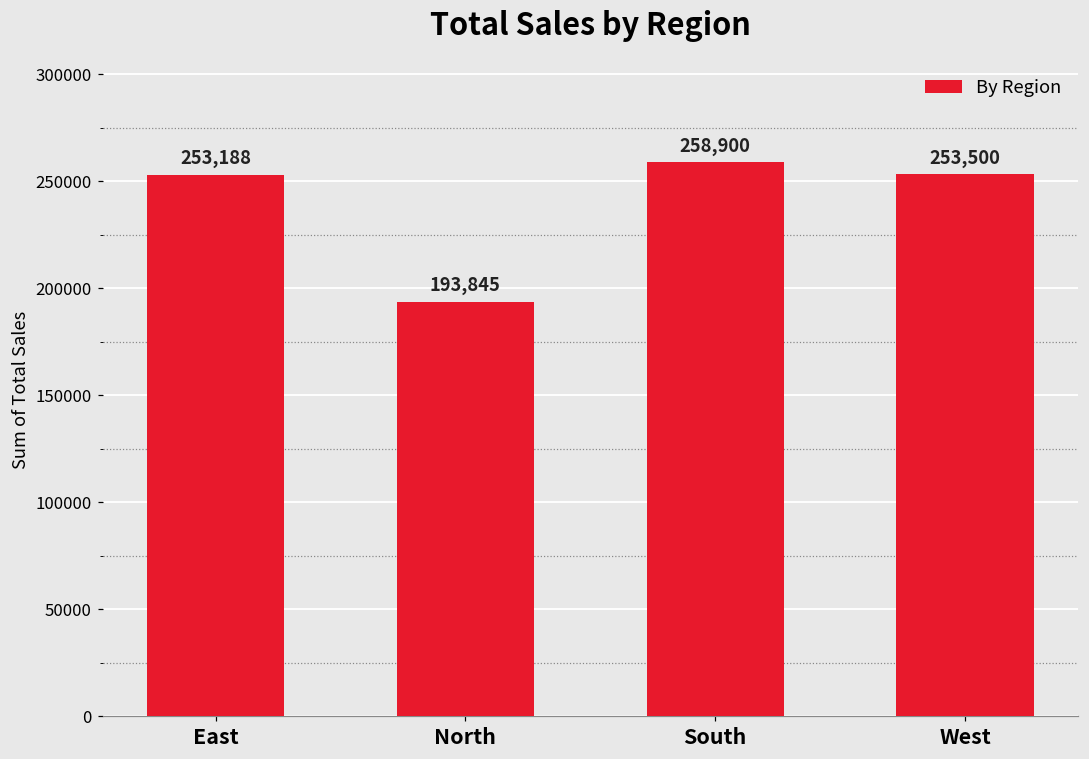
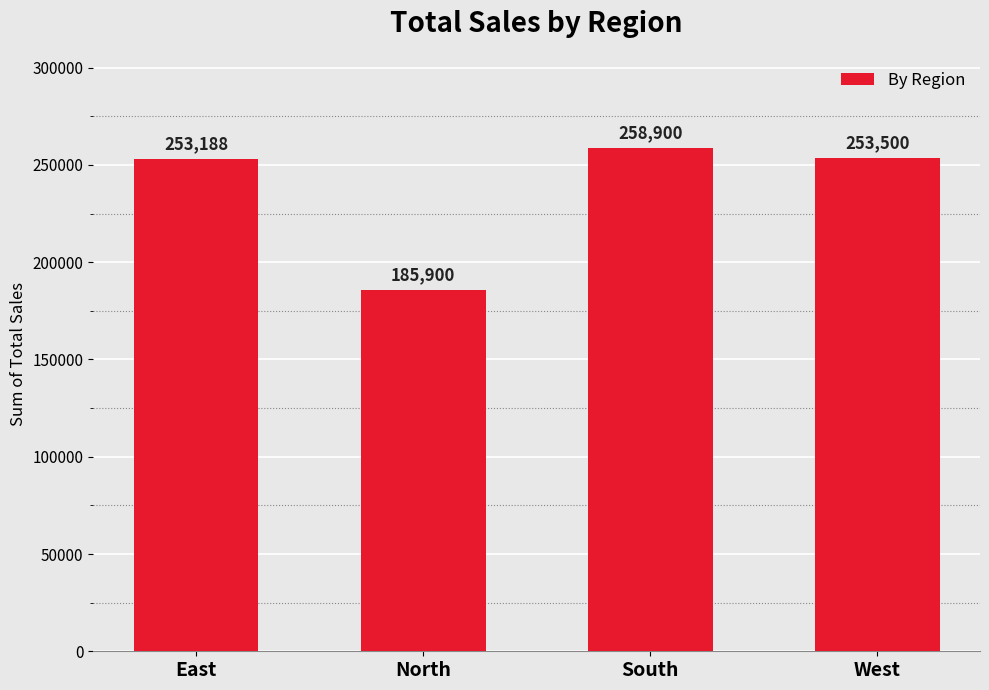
North: 193,845 -> 185,900
